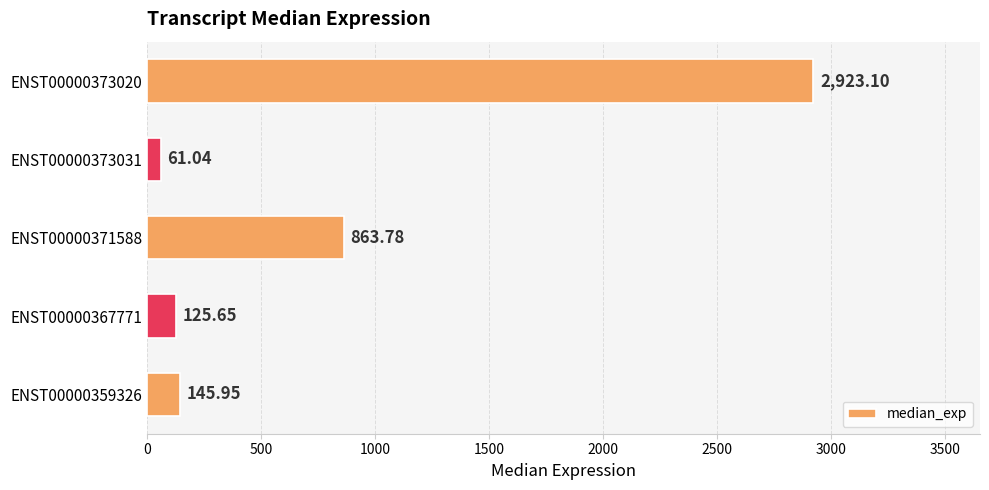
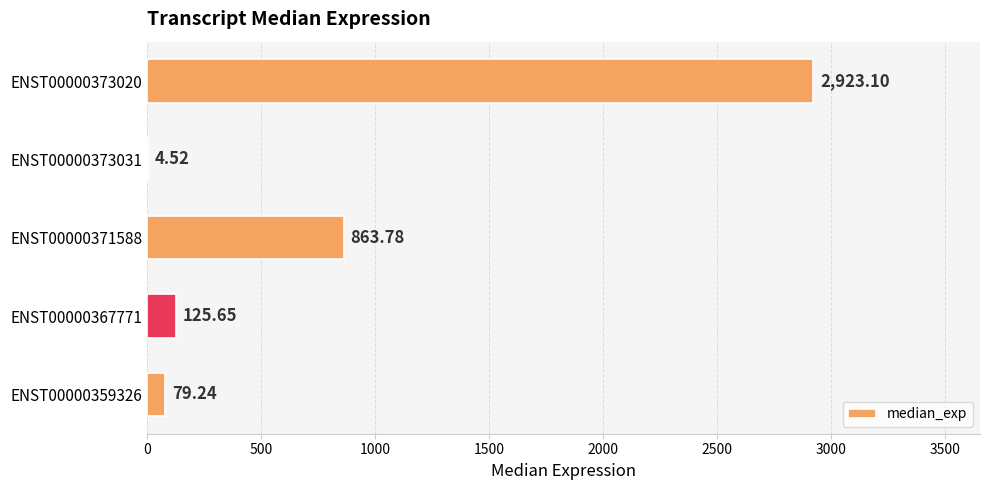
ENST00000373031: 61.04 -> 4.52
ENST00000359326: 145.95 -> 79.24
